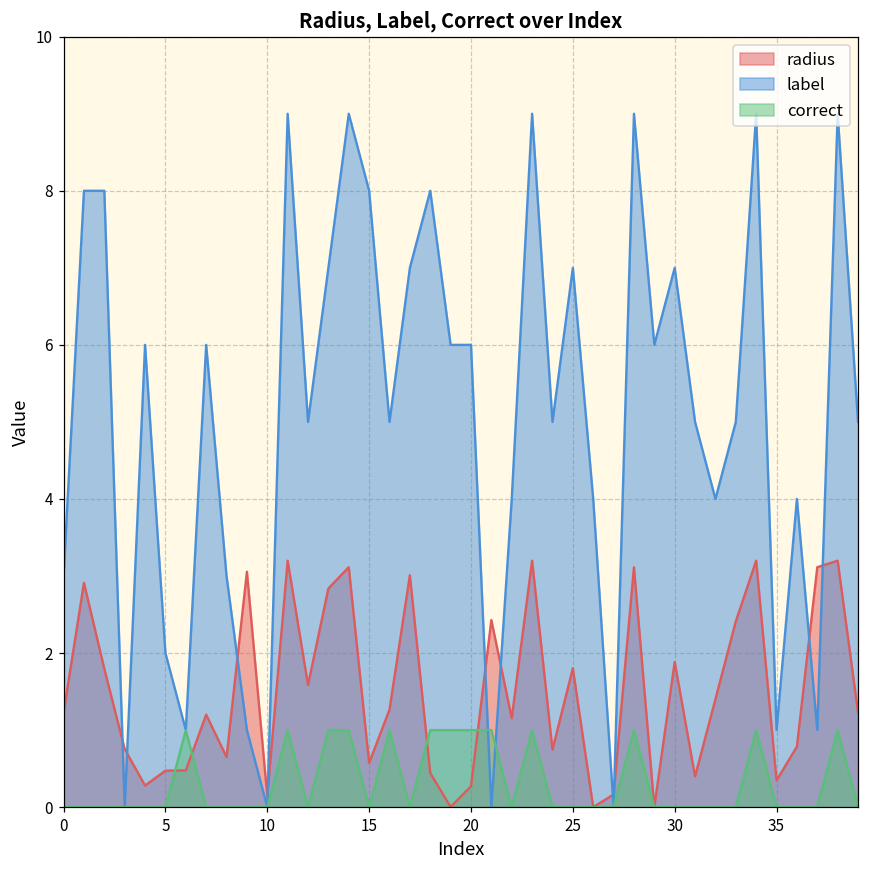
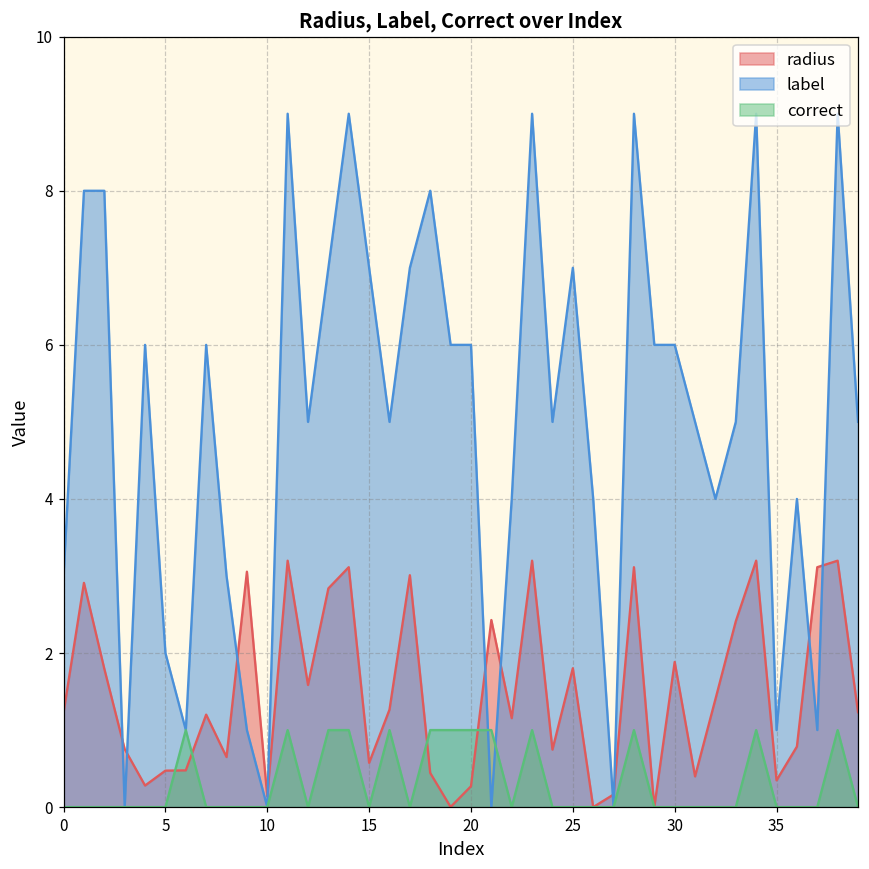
label, 15: 8 -> 7
label, 30: 7 -> 6
